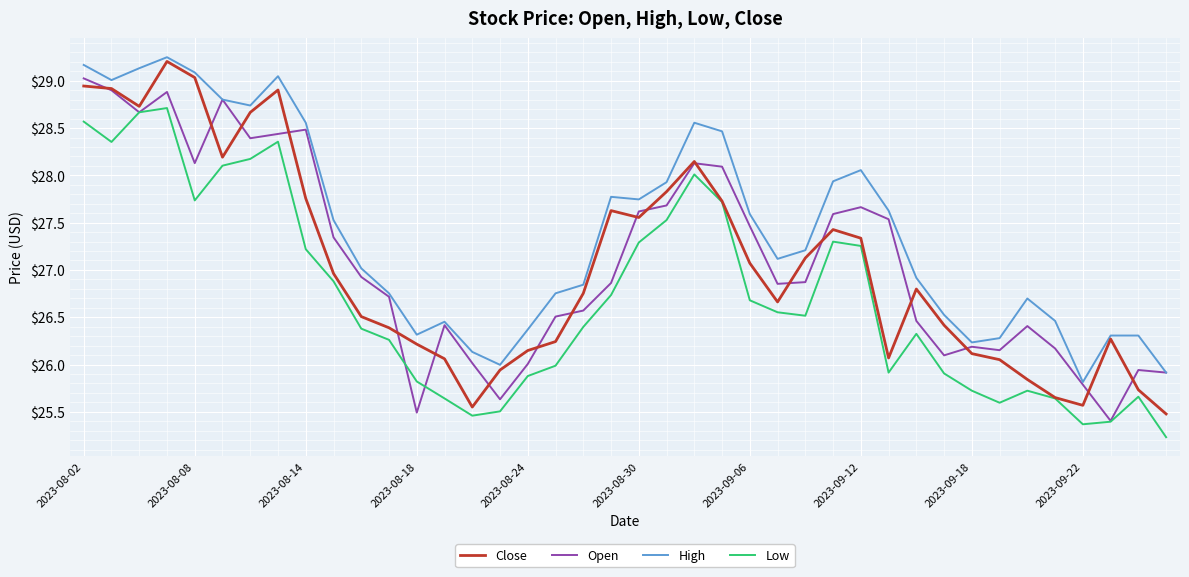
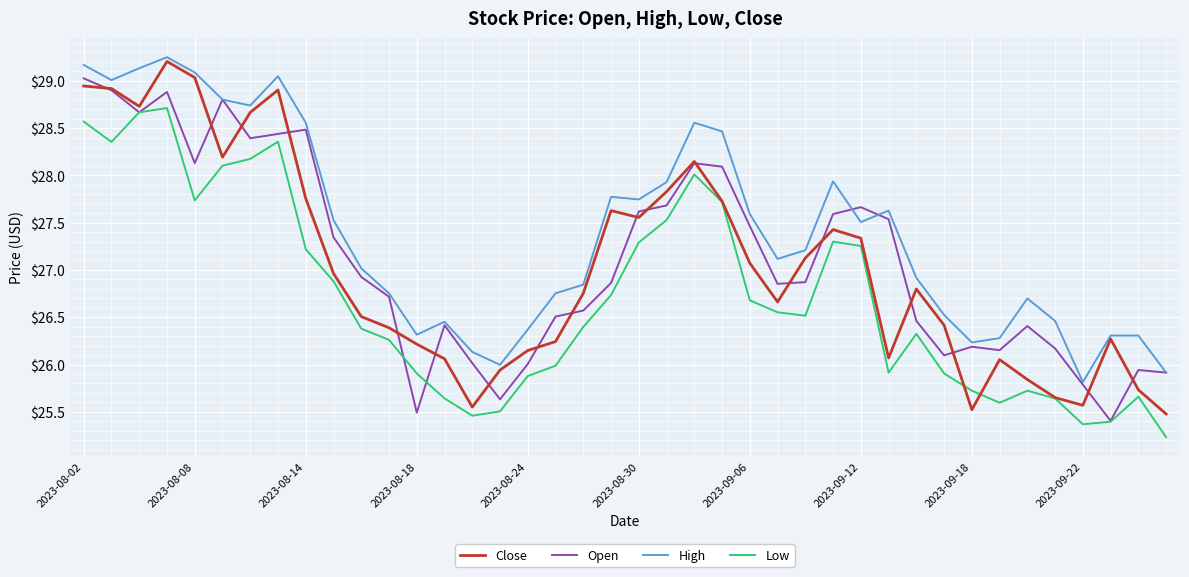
Low, 2023-08-18: $25.8 -> $25.9
High, 2023-09-12: $28.1 -> $27.5
Close, 2023-09-18: $26.1 -> $25.5
